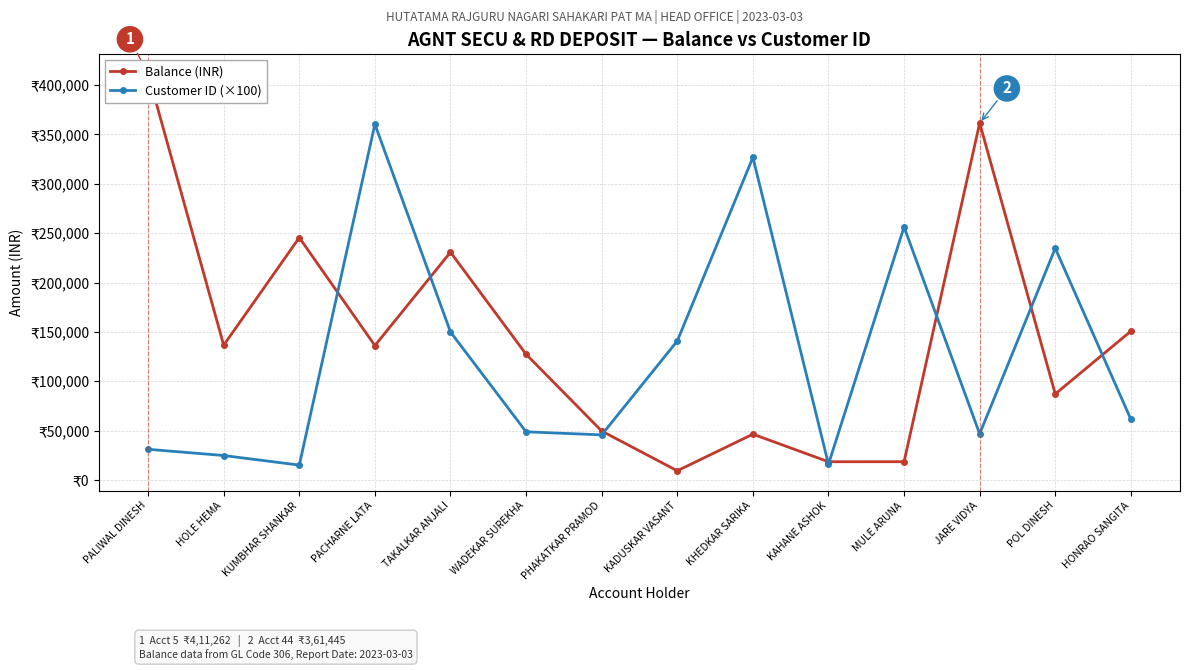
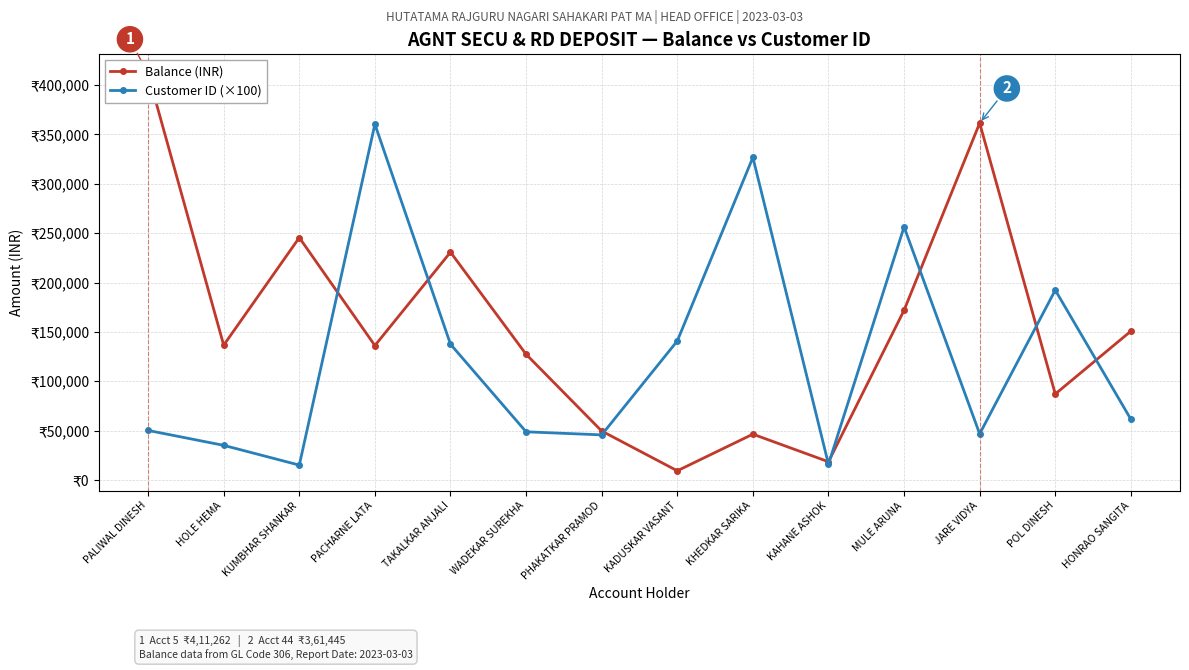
Customer ID (×100), PALIWAL DINESH: ₹30,000 -> ₹50,000
Customer ID (×100), HOLE HEMA: ₹20,000 -> ₹40,000
Customer ID (×100), TAKALKAR ANJALI: ₹150,000 -> ₹140,000
Balance (INR), MULE ARUNA: ₹20,000 -> ₹170,000
Customer ID (×100), POL DINESH: ₹230,000 -> ₹190,000
